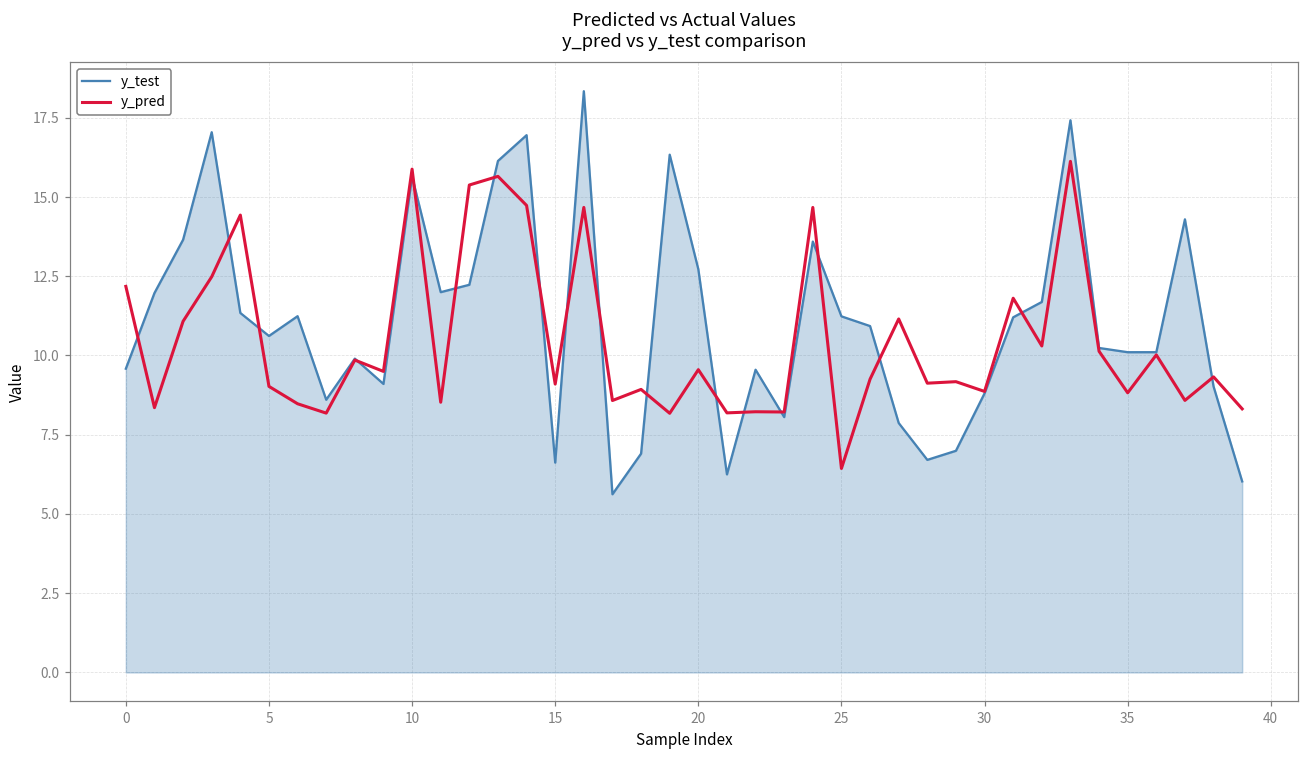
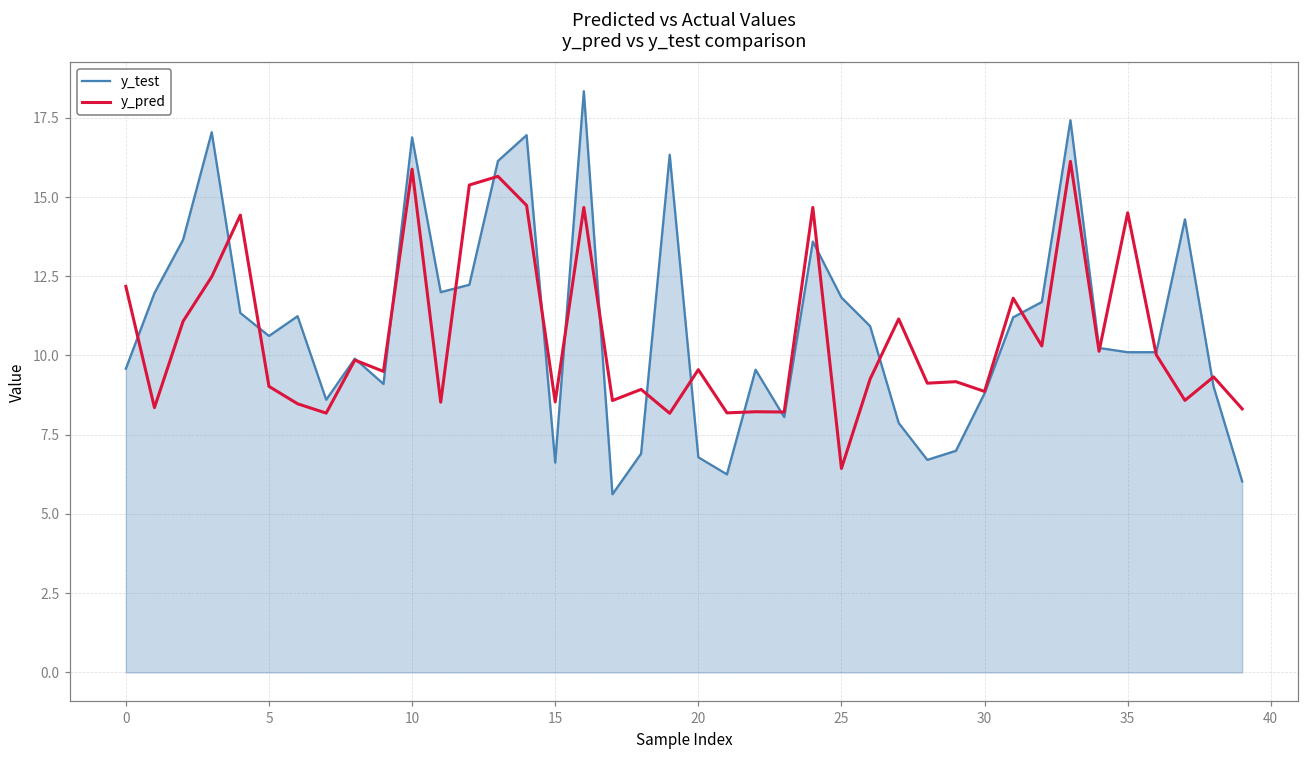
y_test, 10: 15.6 -> 16.9
y_pred, 15: 9.1 -> 8.5
y_test, 20: 12.7 -> 6.8
y_test, 25: 11.2 -> 11.8
y_pred, 35: 8.8 -> 14.5
